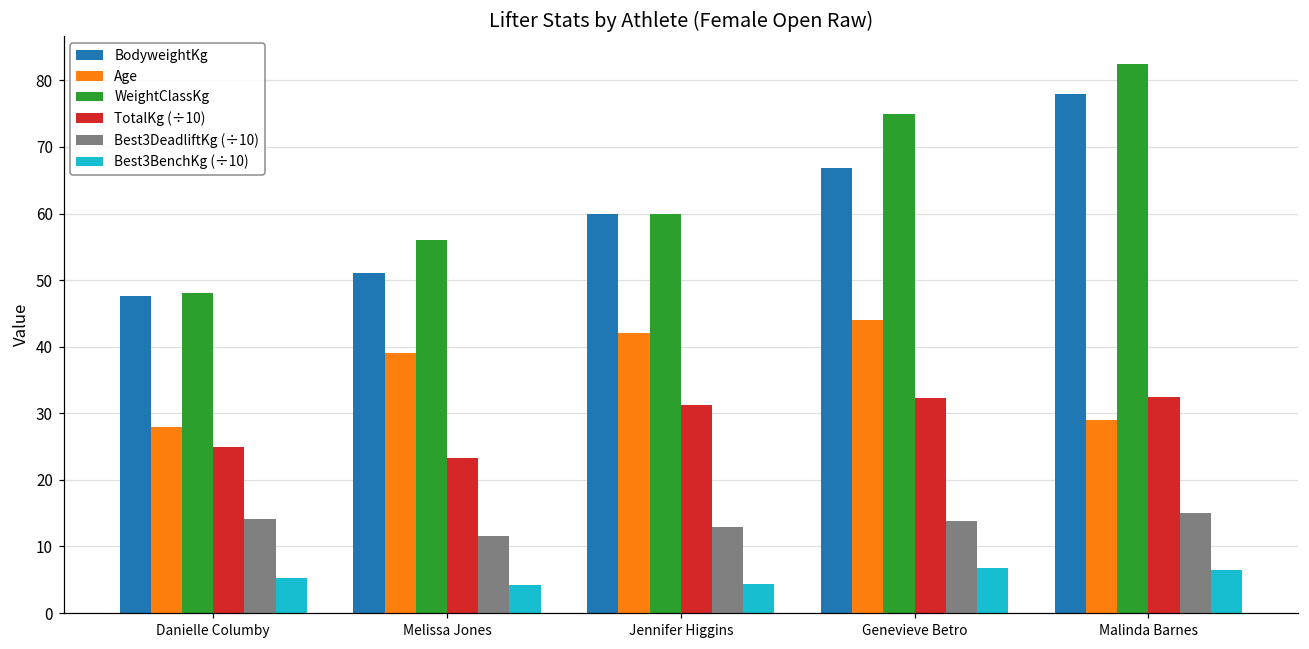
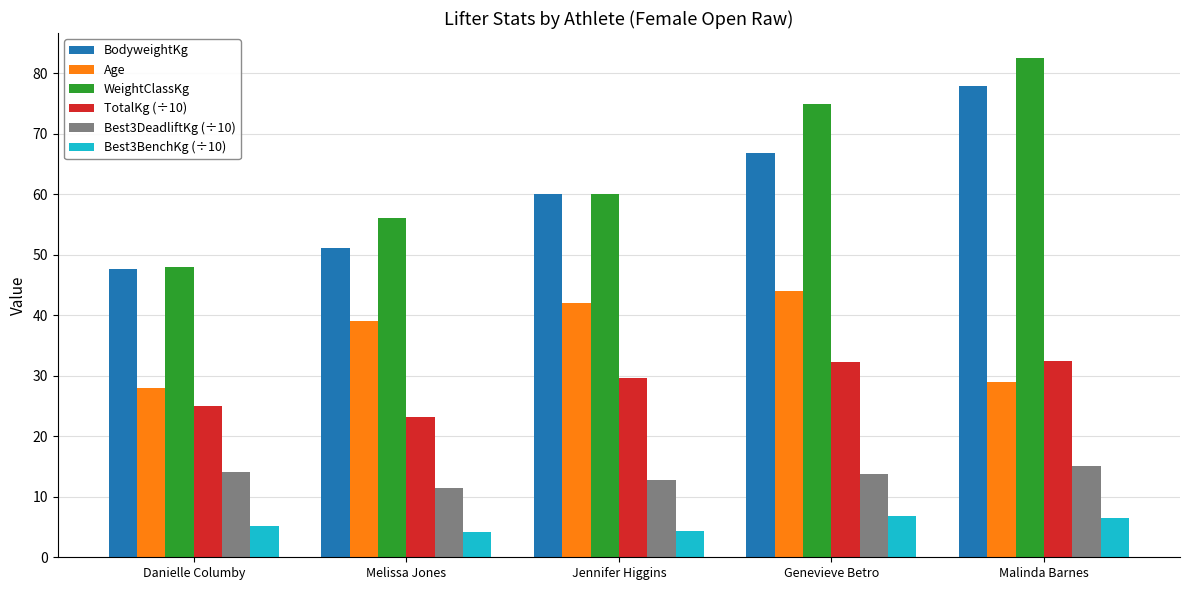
TotalKg (÷10), Jennifer Higgins: 31 -> 30
